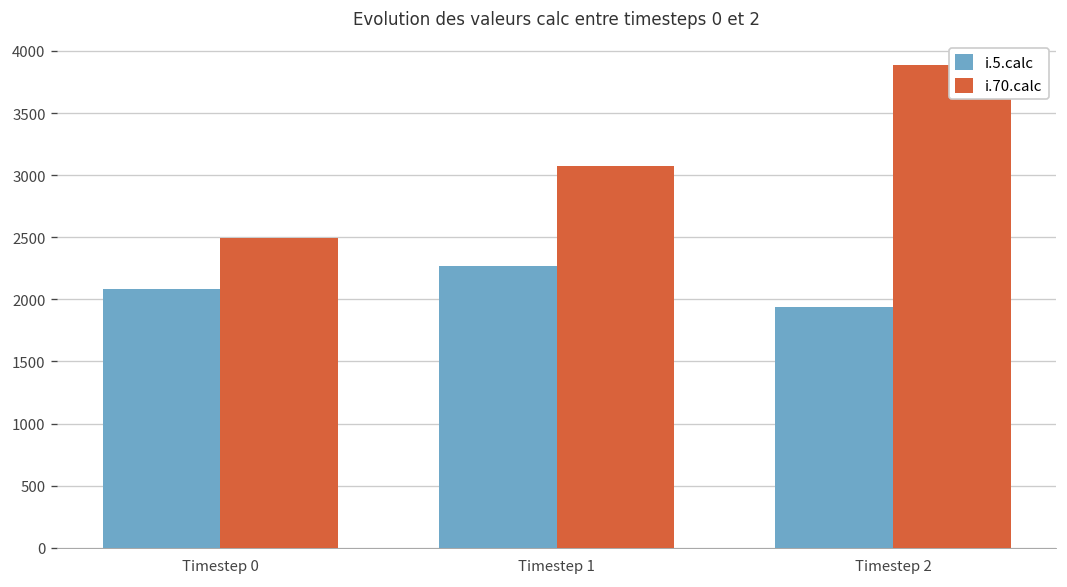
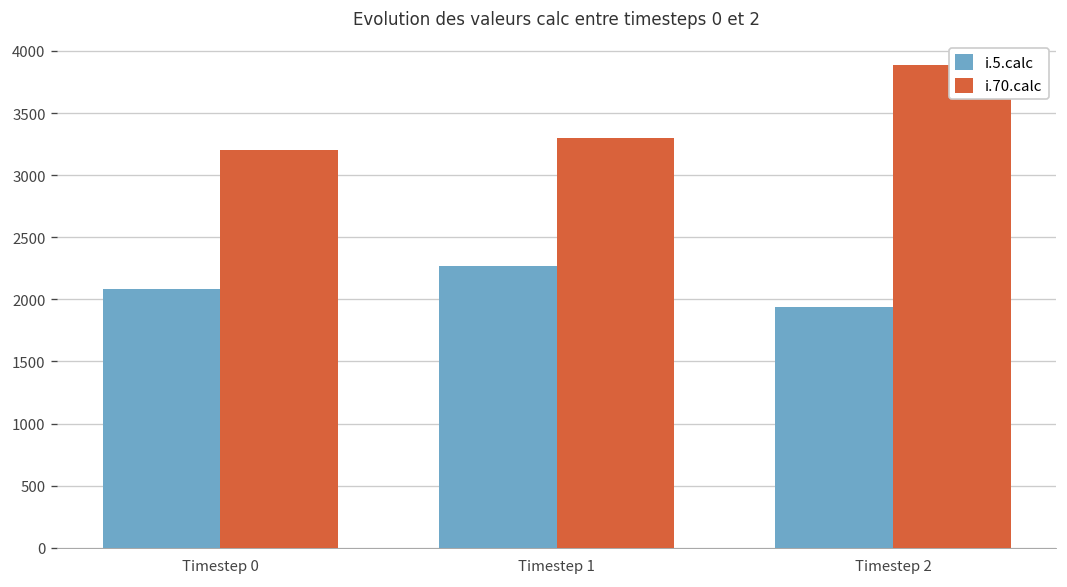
i.70.calc, Timestep 0: 2490 -> 3200
i.70.calc, Timestep 1: 3070 -> 3300
